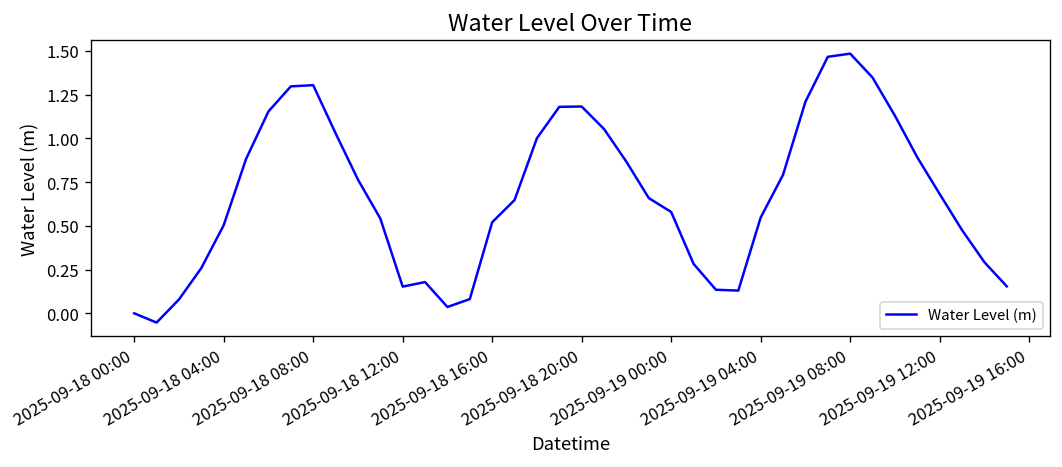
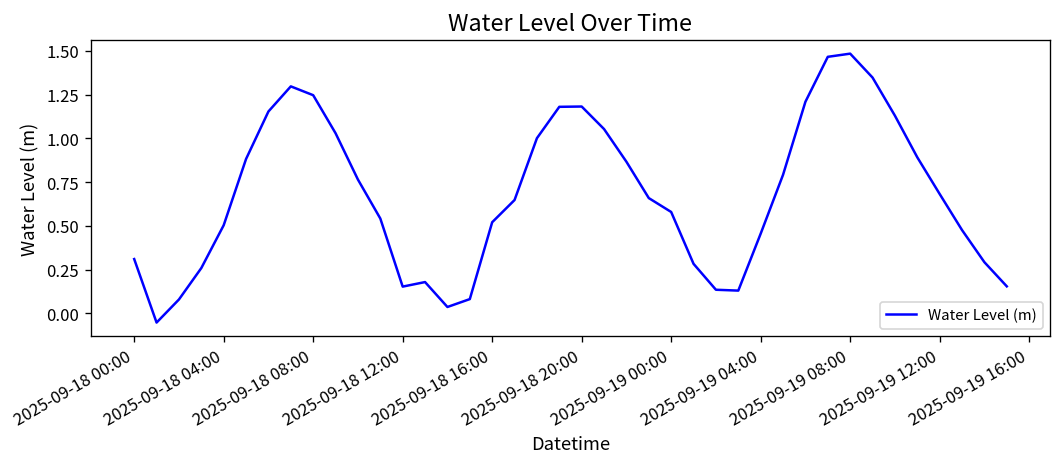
2025-09-18 00:00: 0.00 -> 0.31
2025-09-18 08:00: 1.30 -> 1.25
2025-09-19 04:00: 0.55 -> 0.46
